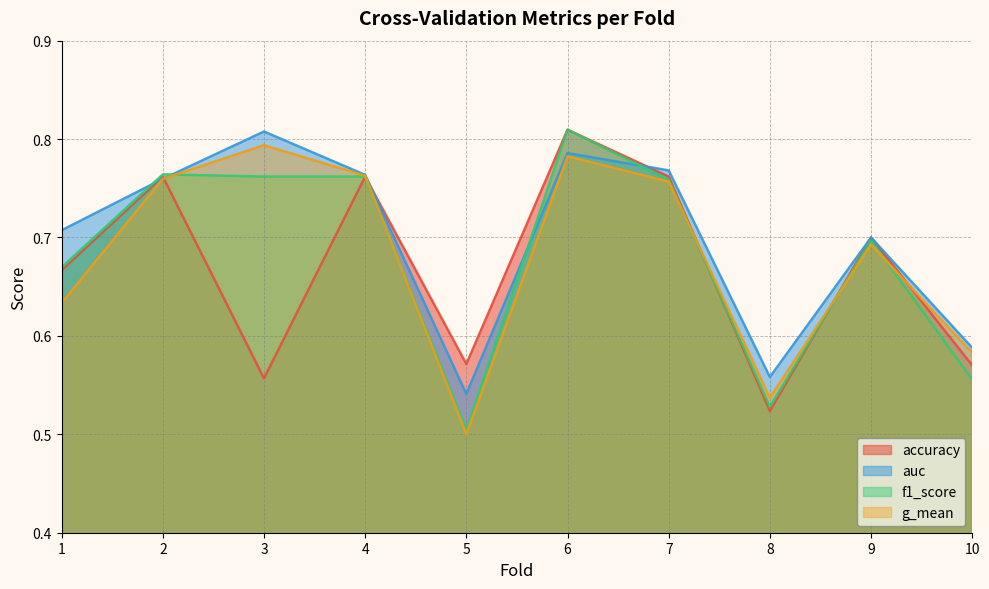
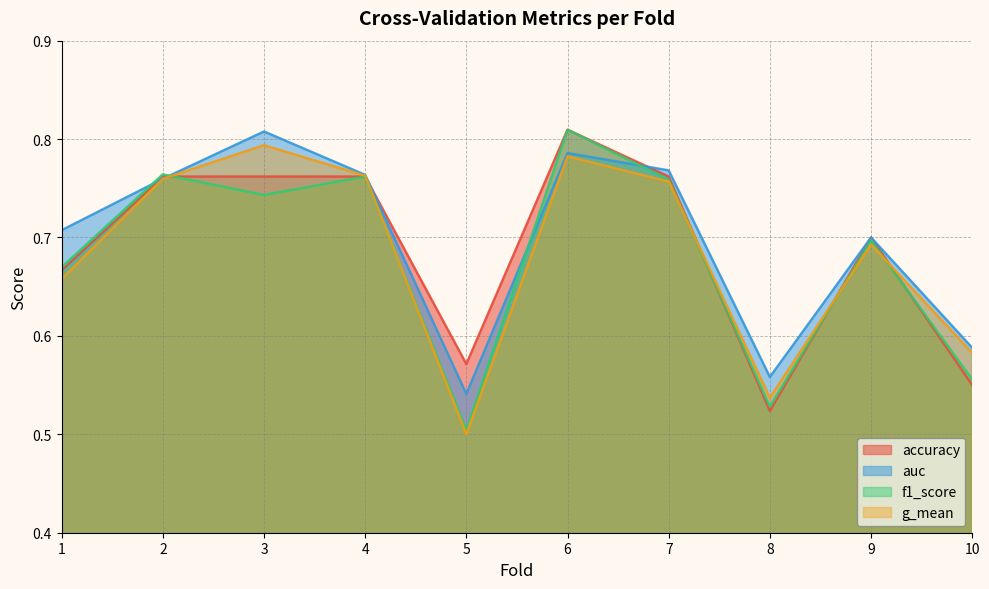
g_mean, 1: 0.63 -> 0.66
accuracy, 3: 0.56 -> 0.76
f1_score, 3: 0.76 -> 0.74
accuracy, 10: 0.57 -> 0.55
